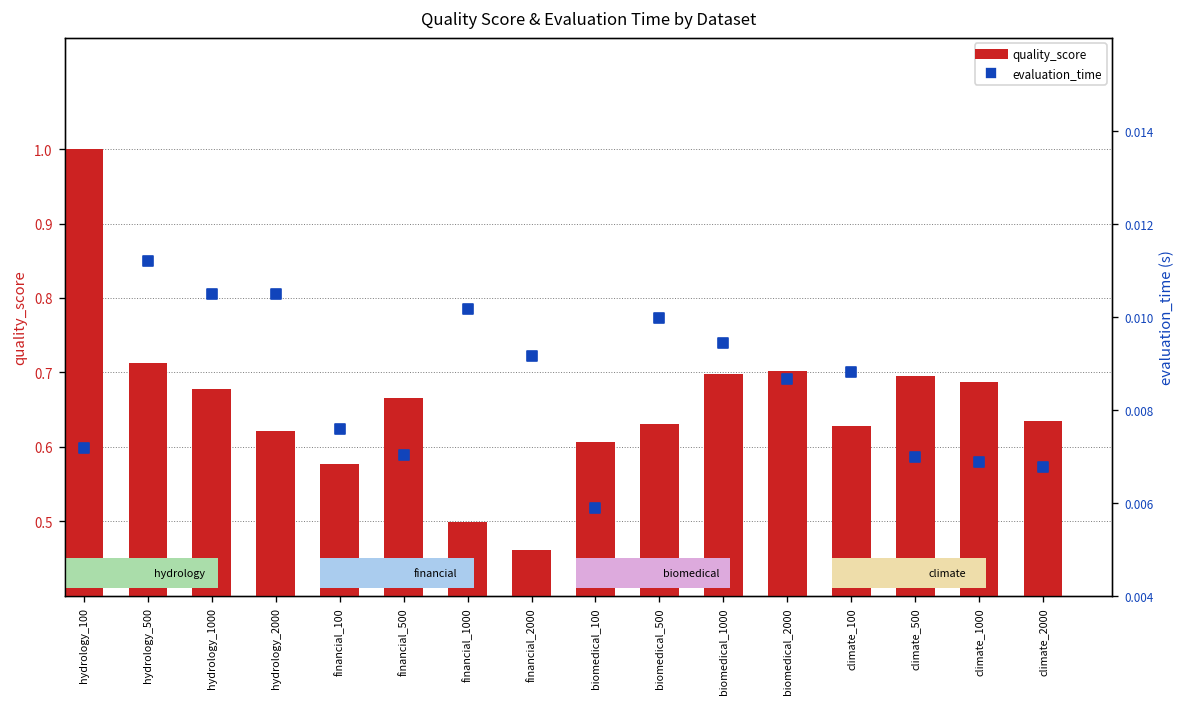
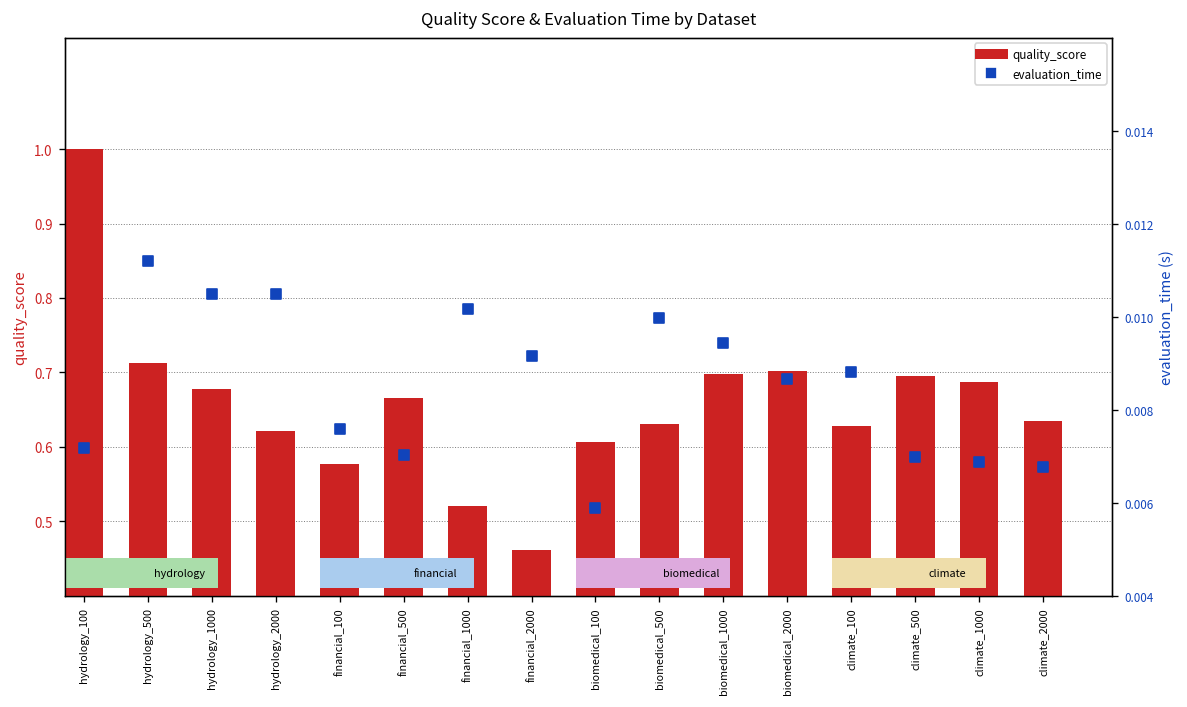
quality_score, financial_1000: 0.50 -> 0.52
